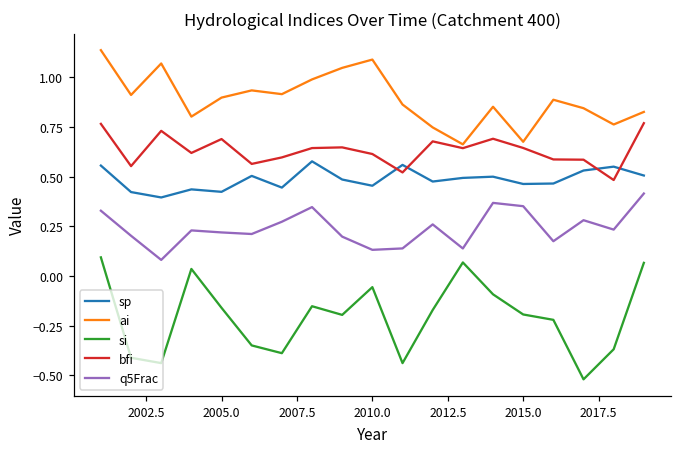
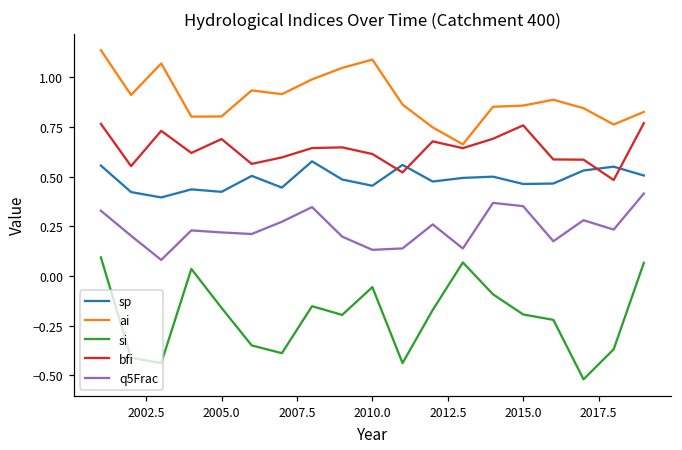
ai, 2005.0: 0.90 -> 0.80
ai, 2015.0: 0.67 -> 0.86
bfi, 2015.0: 0.64 -> 0.76
